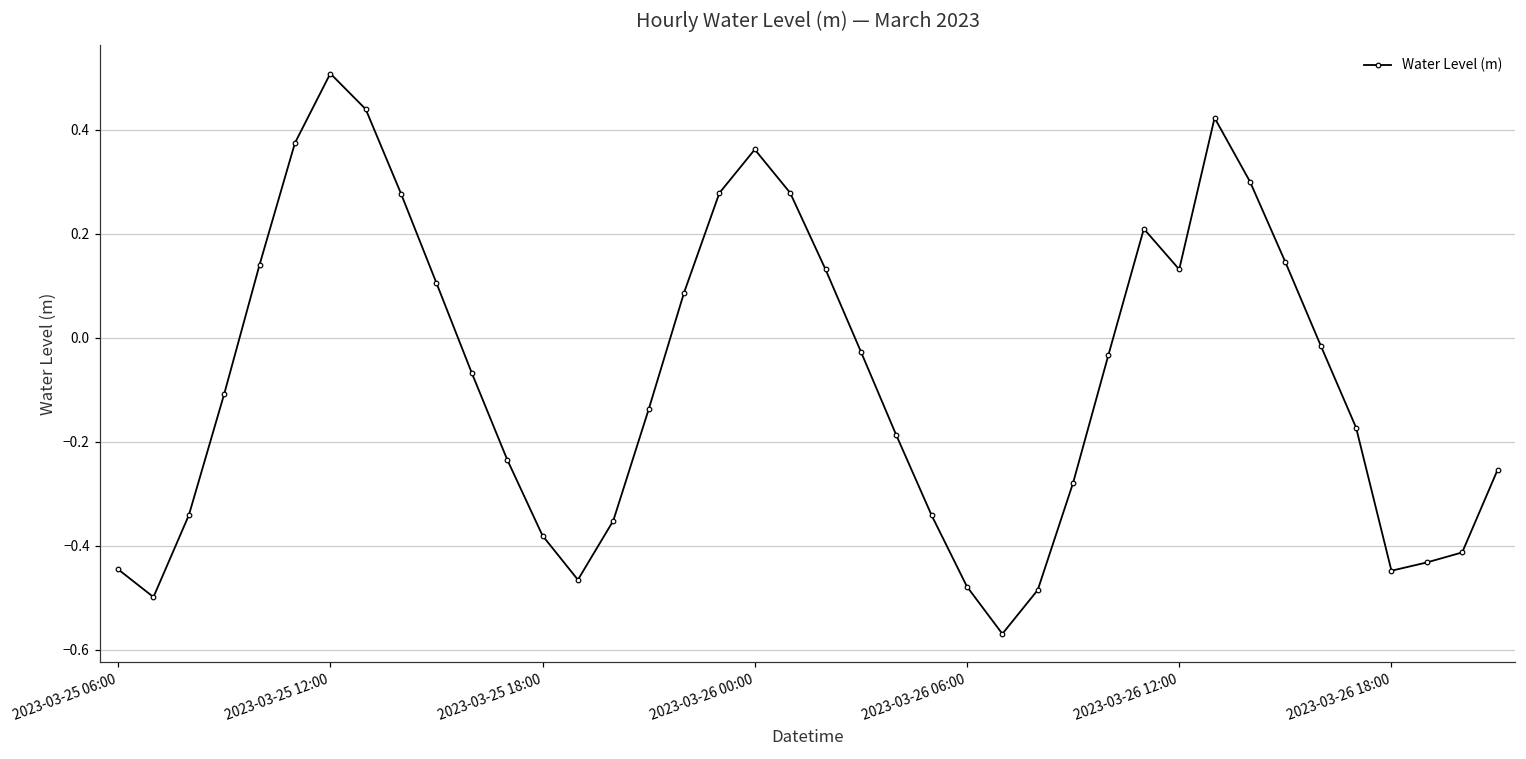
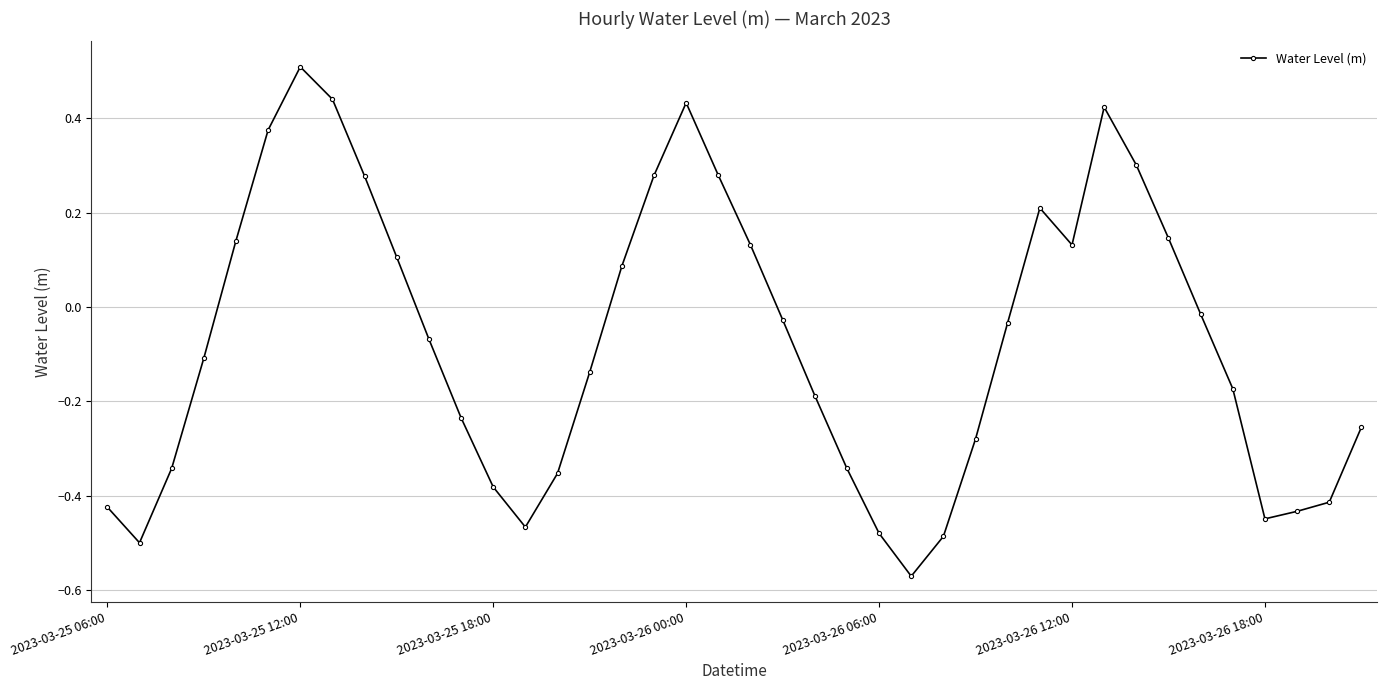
2023-03-25 06:00: -0.45 -> -0.42
2023-03-26 00:00: 0.36 -> 0.43
